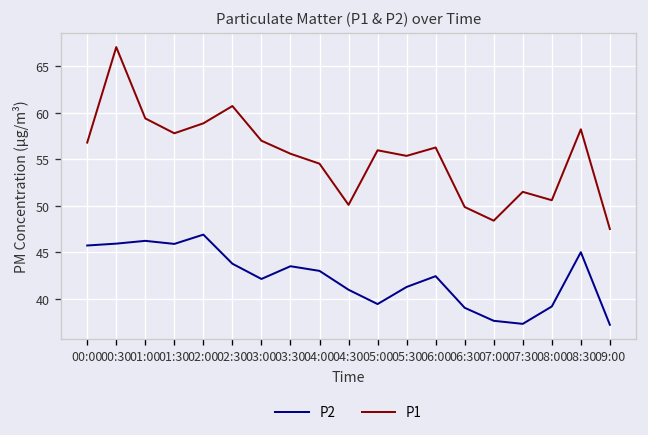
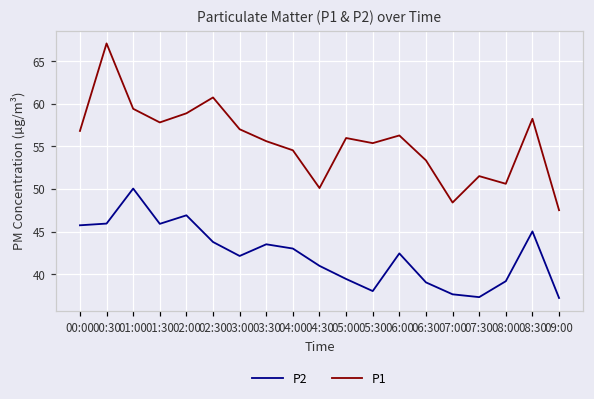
P2, 01:00: 46 -> 50
P2, 05:30: 41 -> 38
P1, 06:30: 50 -> 53
